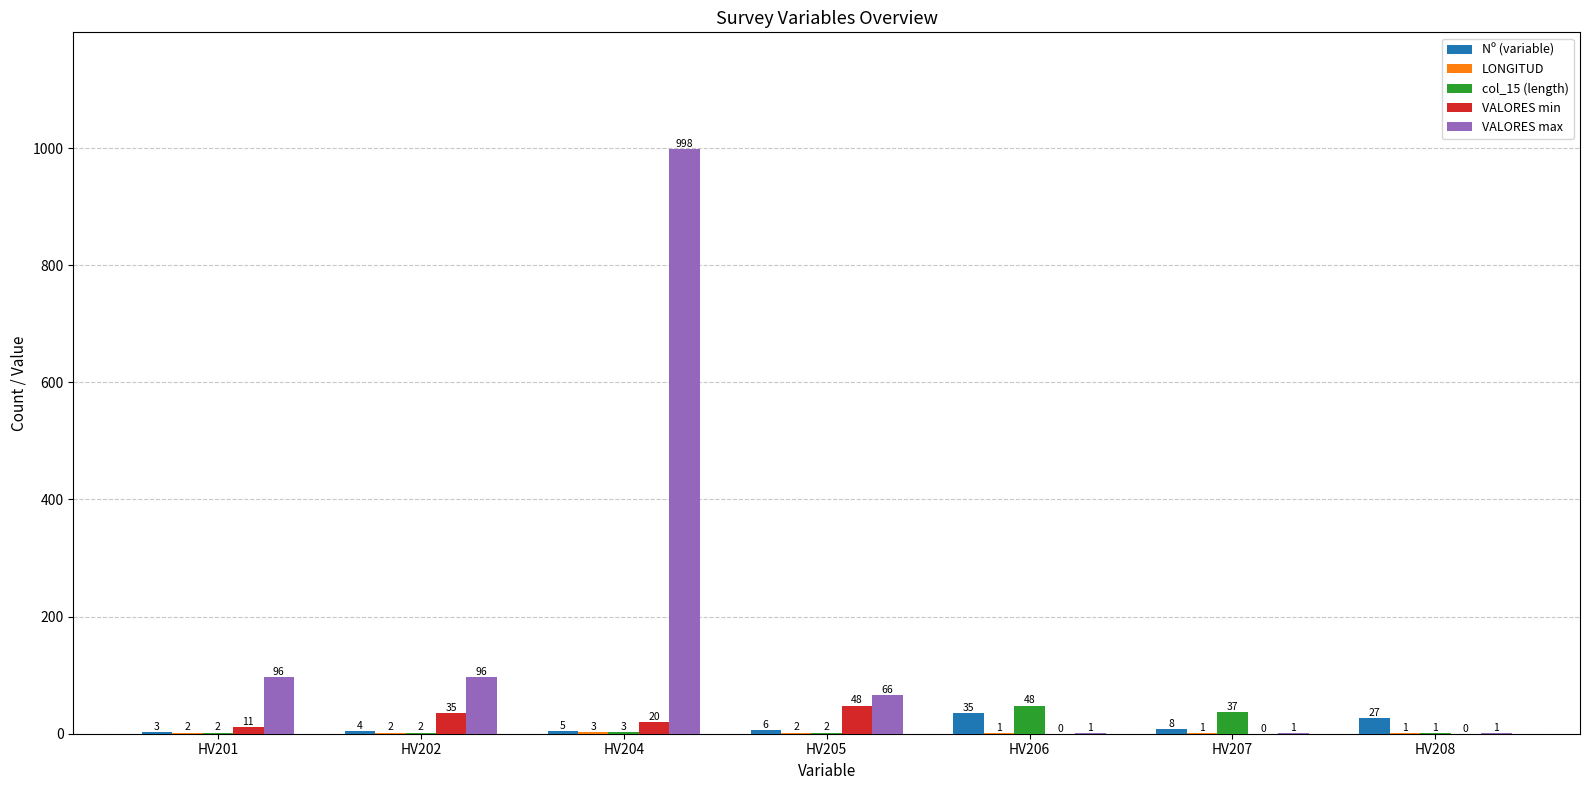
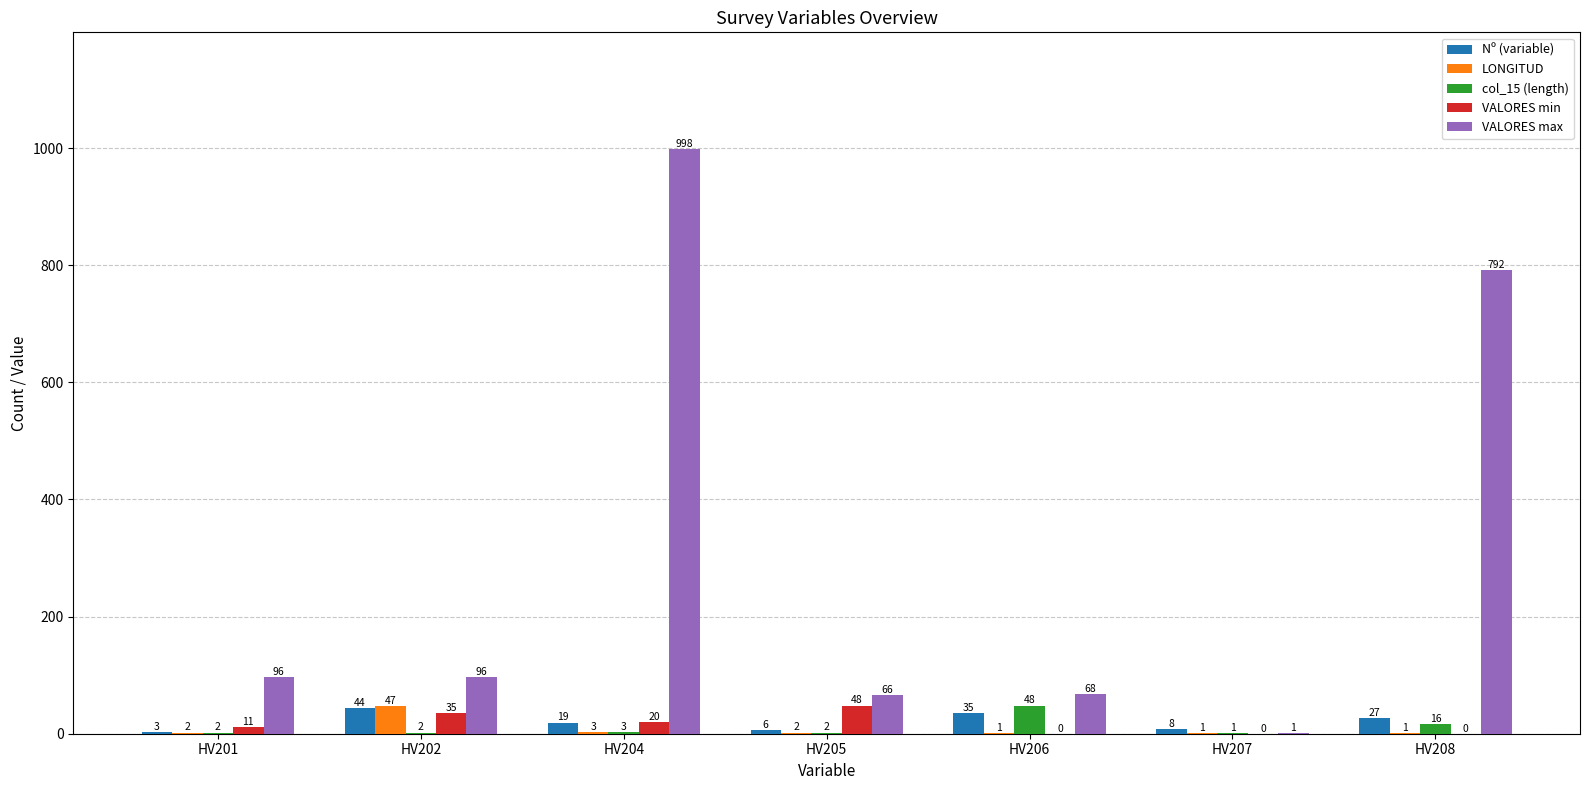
Nº (variable), HV202: 4 -> 44
LONGITUD, HV202: 2 -> 47
Nº (variable), HV204: 5 -> 19
VALORES max, HV206: 1 -> 68
col_15 (length), HV207: 37 -> 1
col_15 (length), HV208: 1 -> 16
VALORES max, HV208: 1 -> 792
